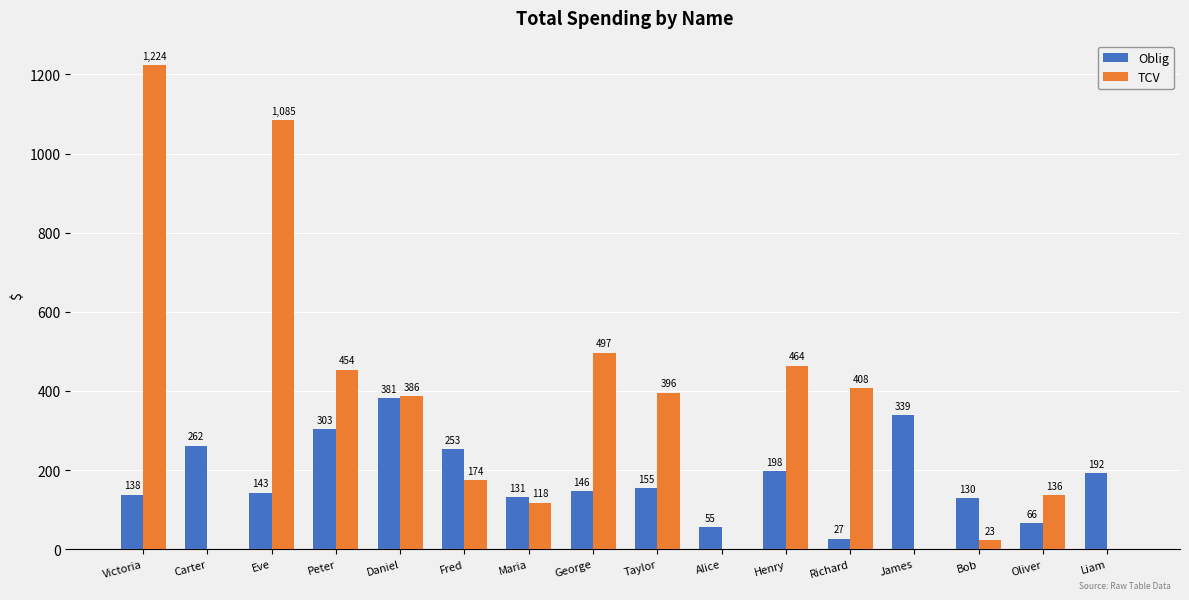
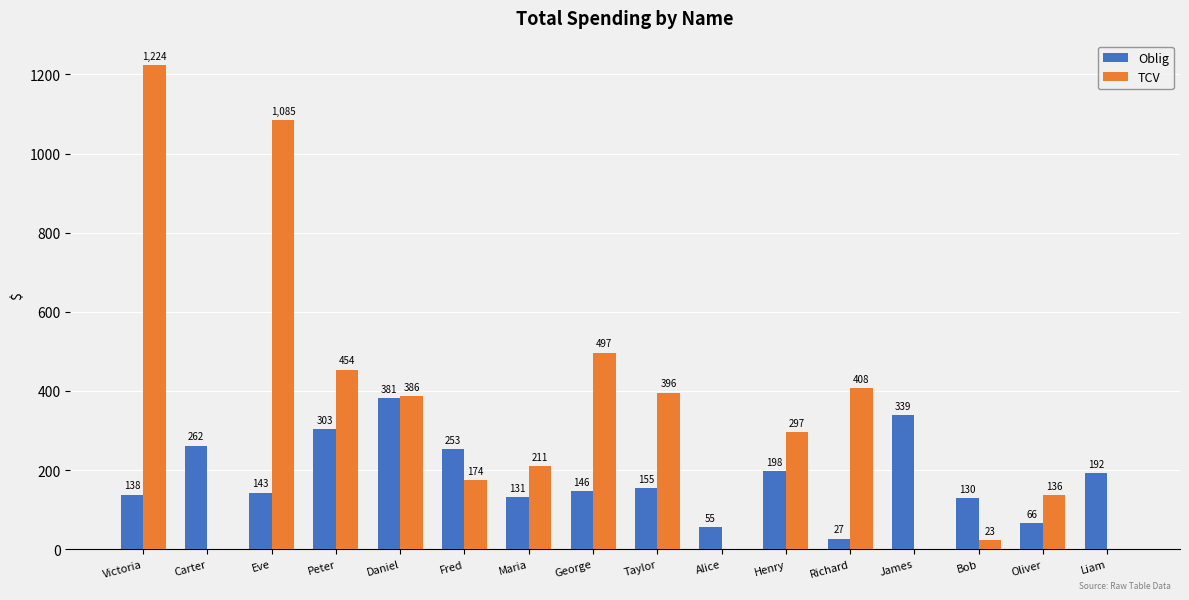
TCV, Maria: 118 -> 211
TCV, Henry: 464 -> 297
